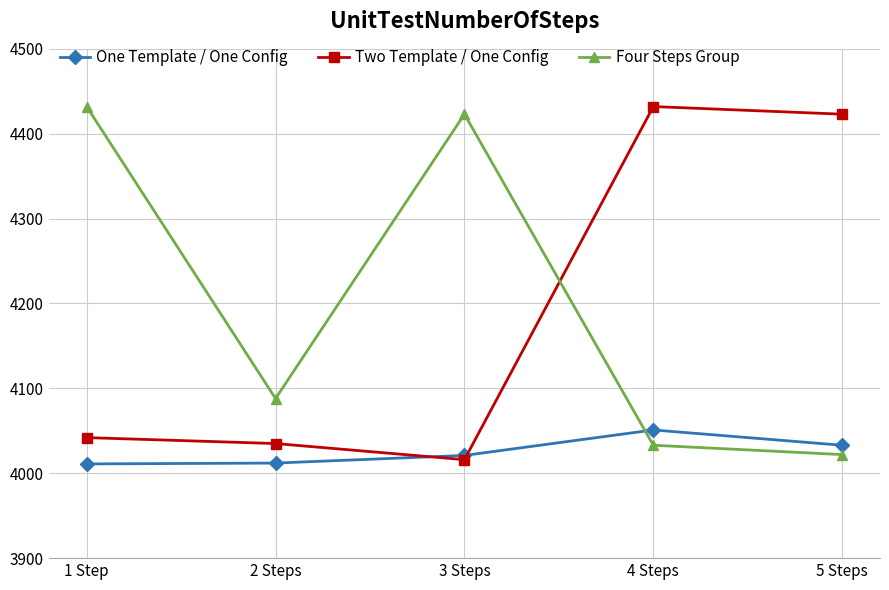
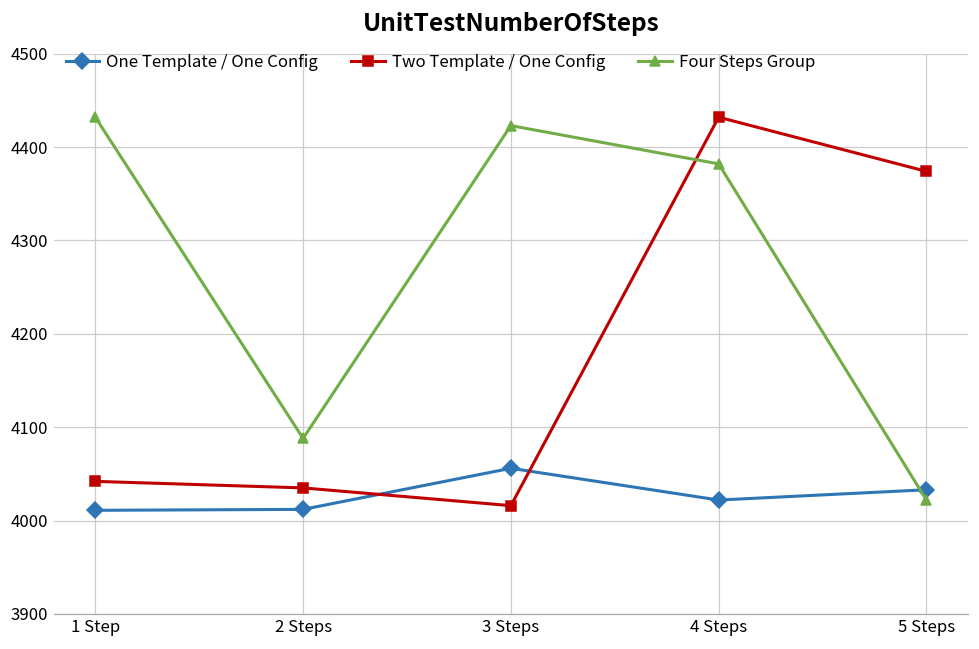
One Template / One Config, 3 Steps: 4020 -> 4060
One Template / One Config, 4 Steps: 4050 -> 4020
Four Steps Group, 4 Steps: 4030 -> 4380
Two Template / One Config, 5 Steps: 4420 -> 4370
